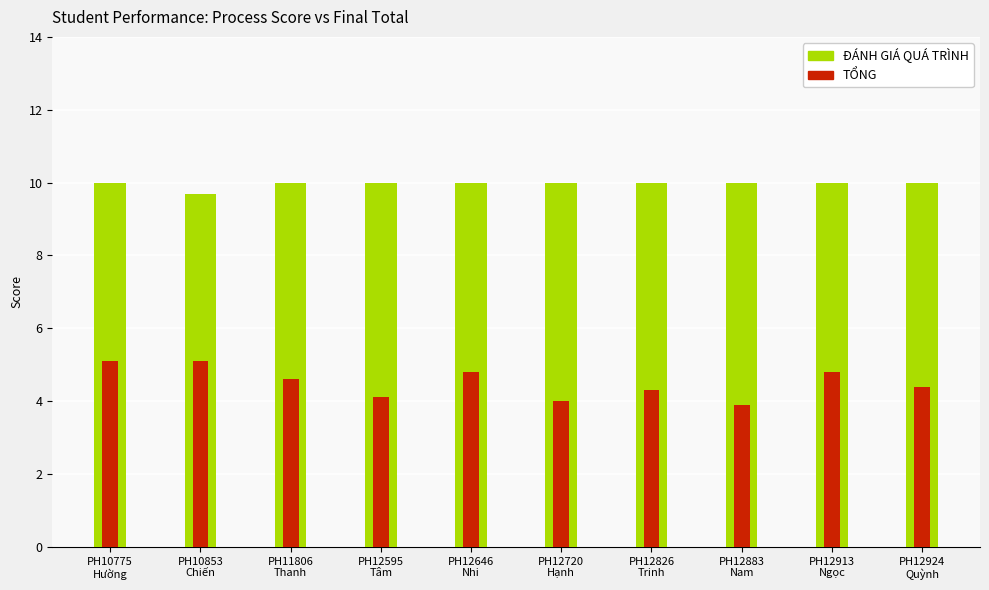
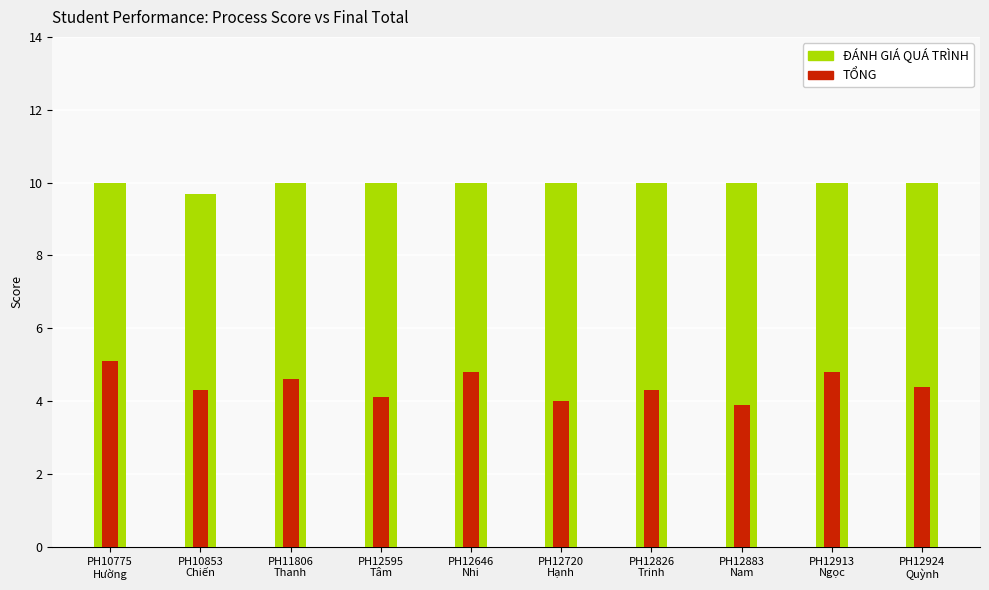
TỔNG, PH10853 Chiến: 5.1 -> 4.3
